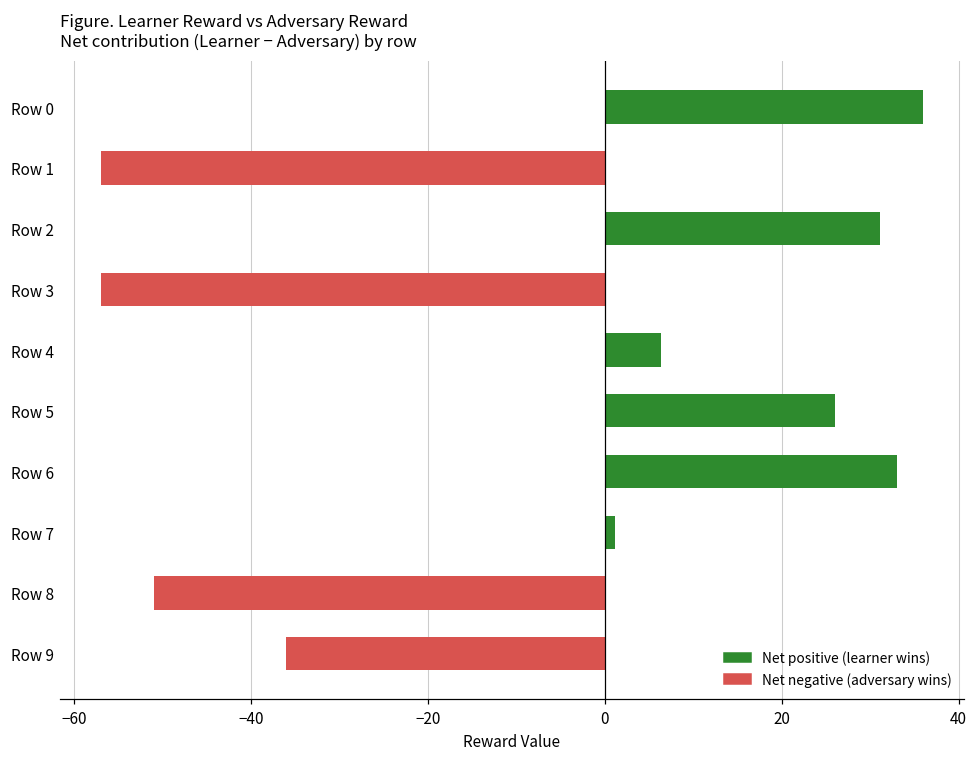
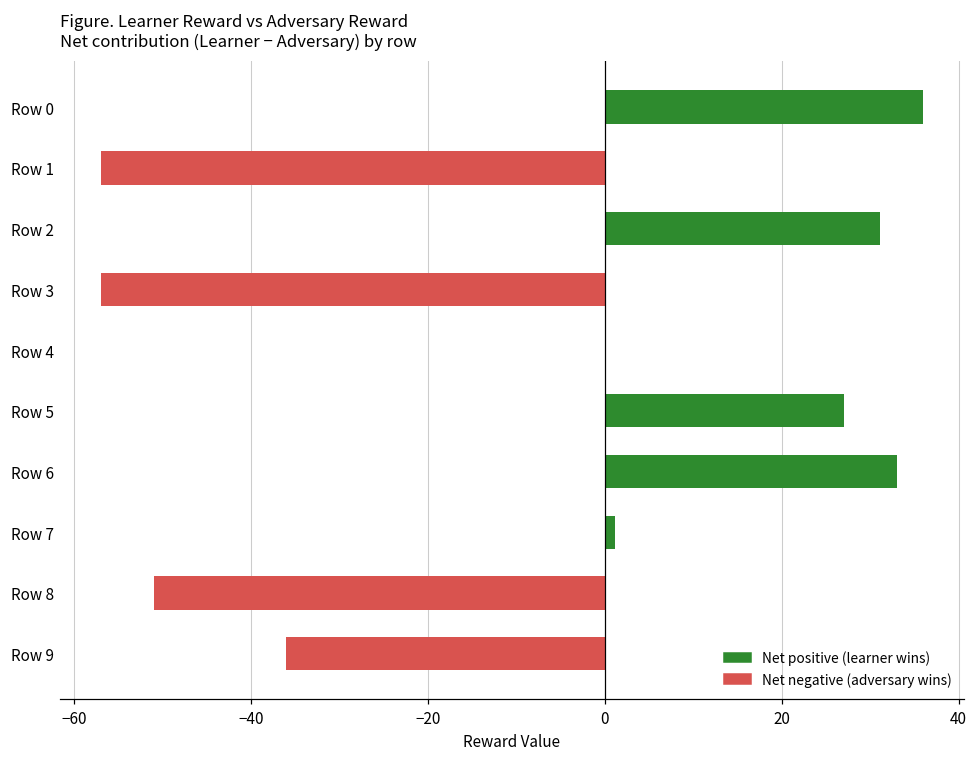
Row 4: 6 -> 0
Row 5: 26 -> 27
